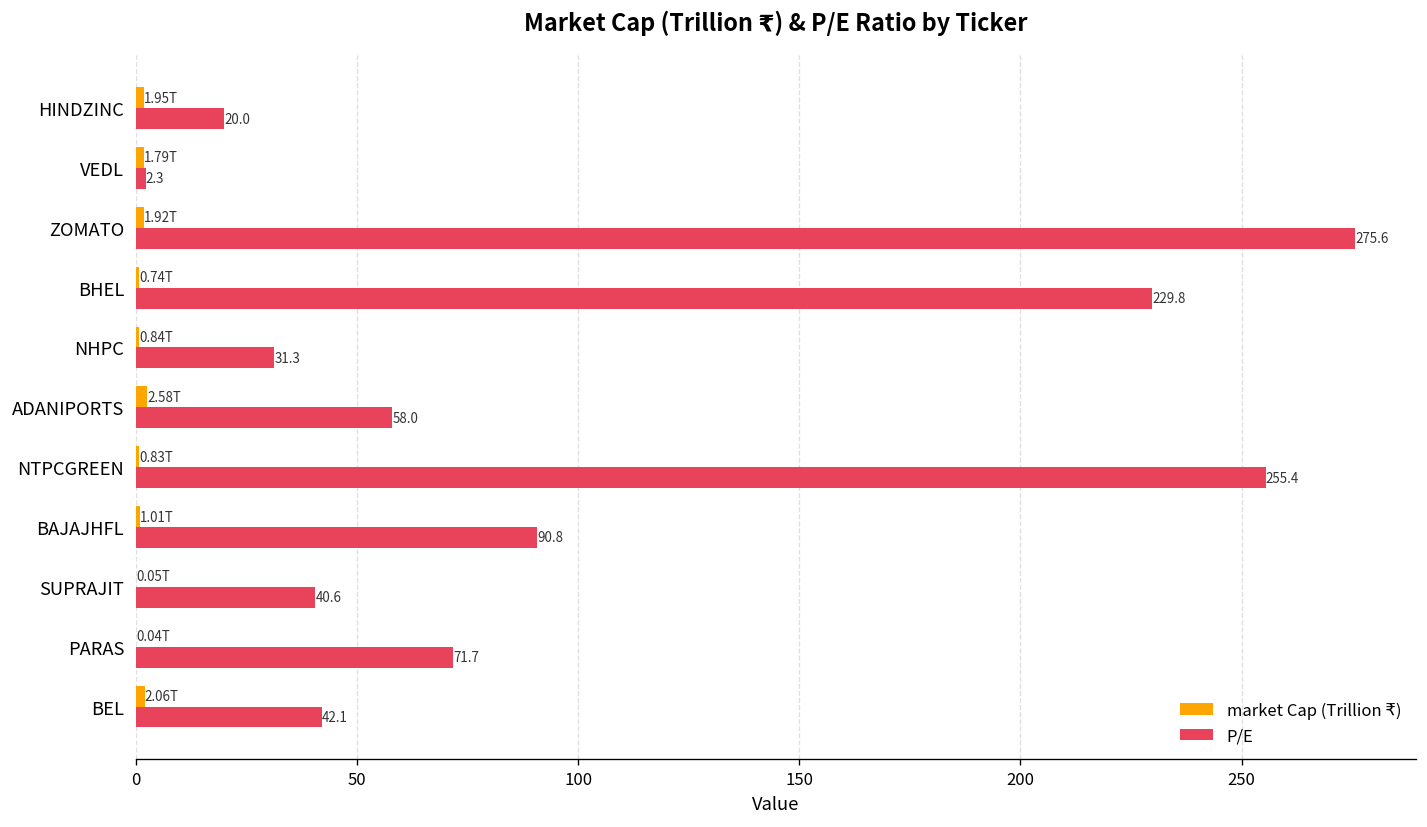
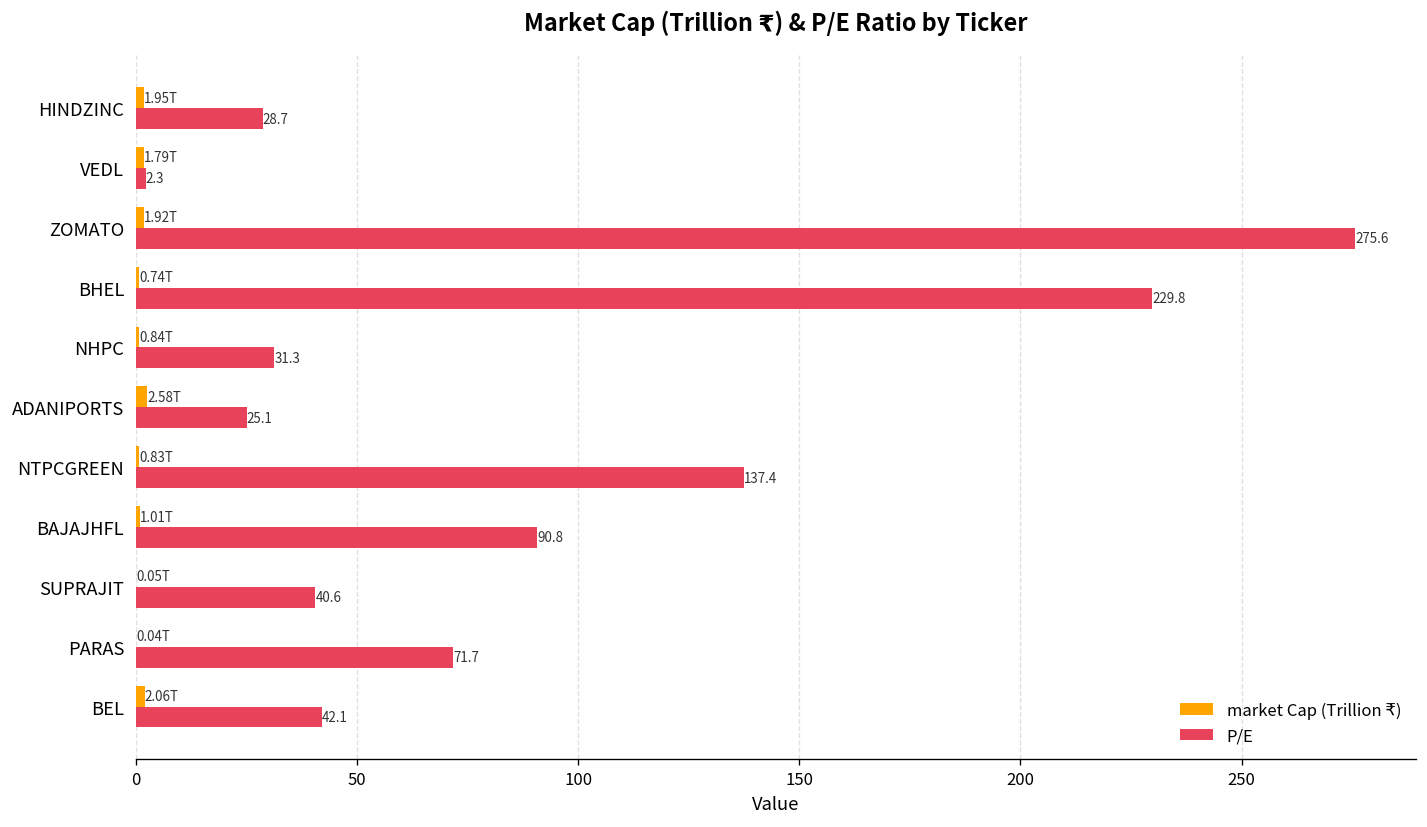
P/E, HINDZINC: 20.0 -> 28.7
P/E, ADANIPORTS: 58.0 -> 25.1
P/E, NTPCGREEN: 255.4 -> 137.4
